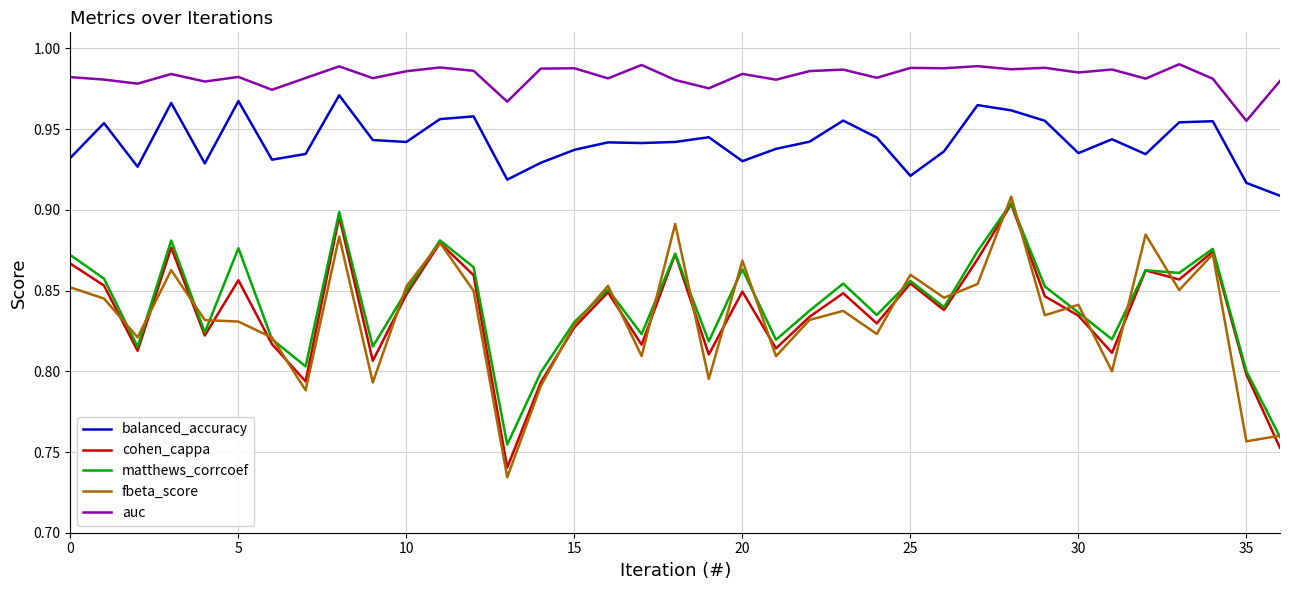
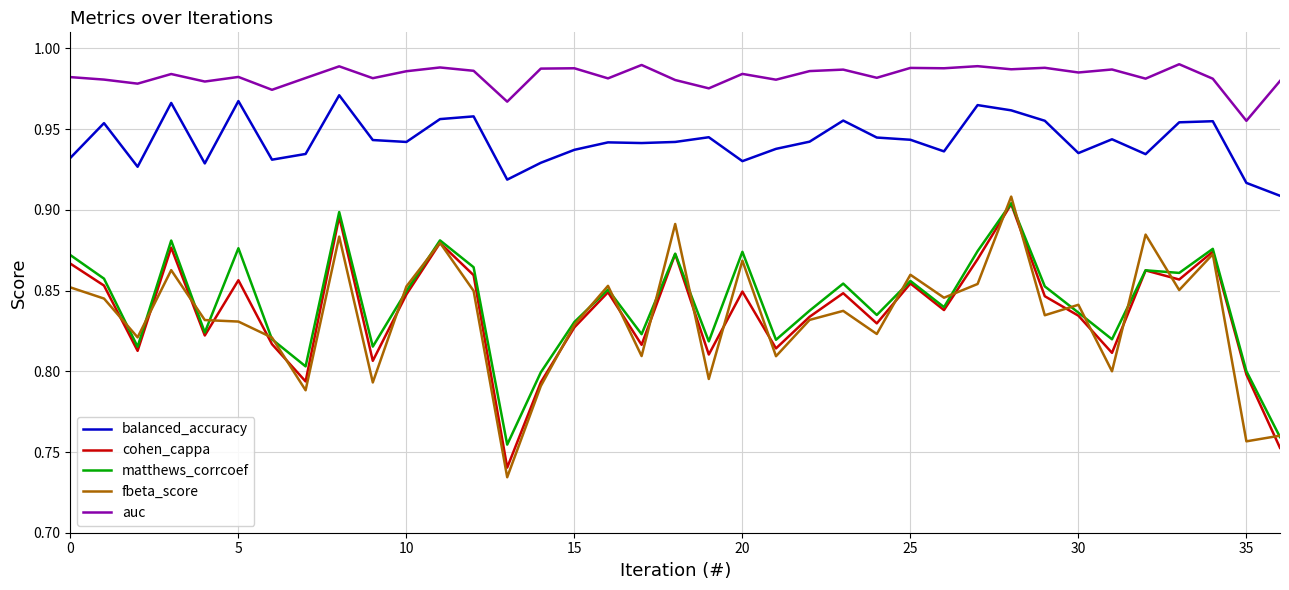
matthews_corrcoef, 20: 0.863 -> 0.874
balanced_accuracy, 25: 0.921 -> 0.943
